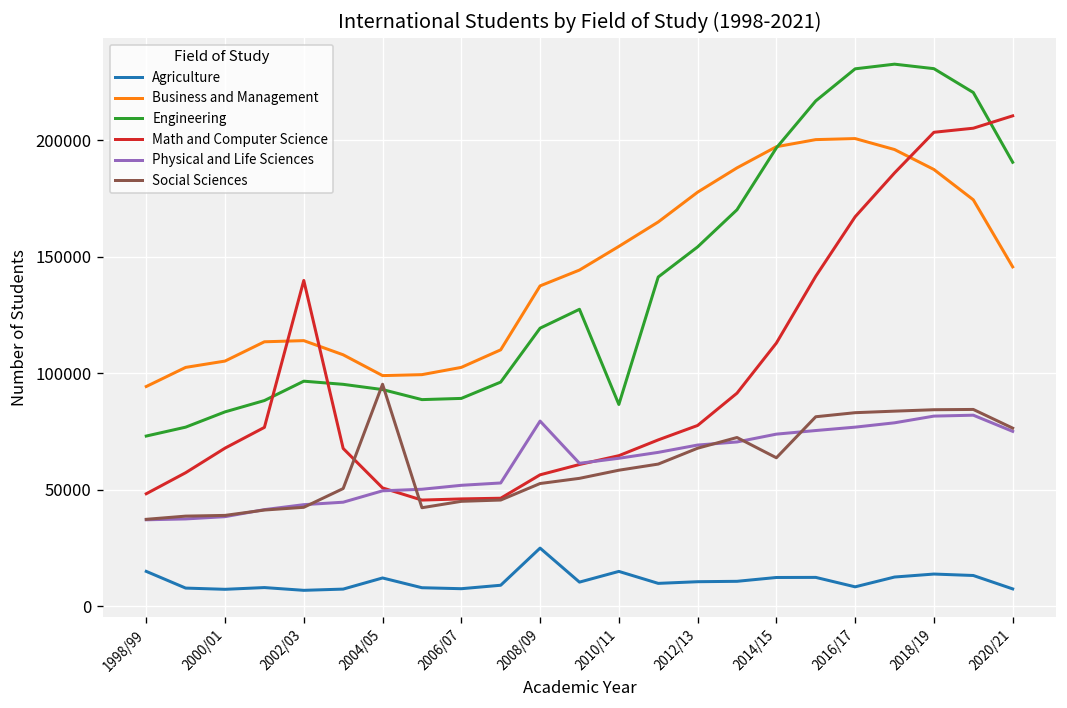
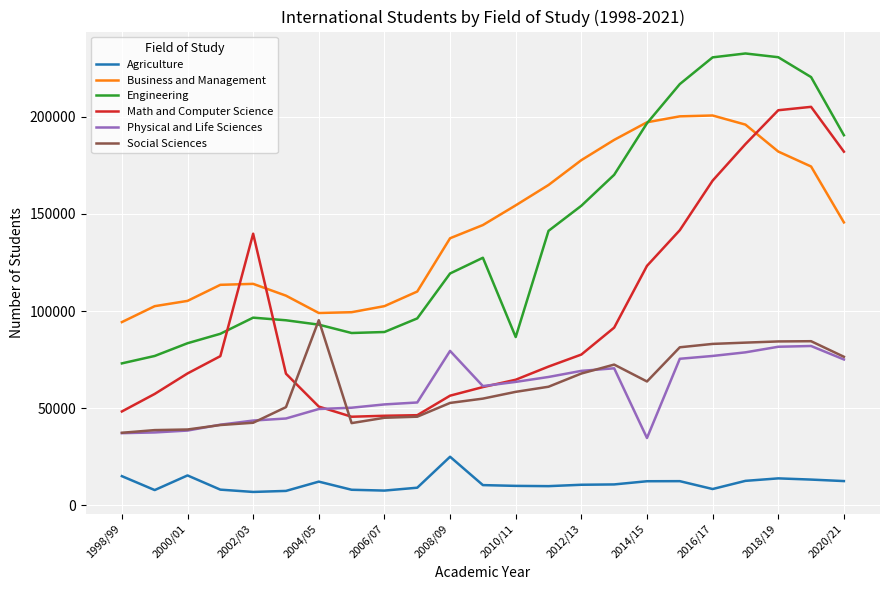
Agriculture, 2000/01: 7000 -> 15000
Agriculture, 2010/11: 15000 -> 10000
Math and Computer Science, 2014/15: 113000 -> 123000
Physical and Life Sciences, 2014/15: 74000 -> 35000
Business and Management, 2018/19: 187000 -> 182000
Agriculture, 2020/21: 7000 -> 12000
Math and Computer Science, 2020/21: 211000 -> 182000
